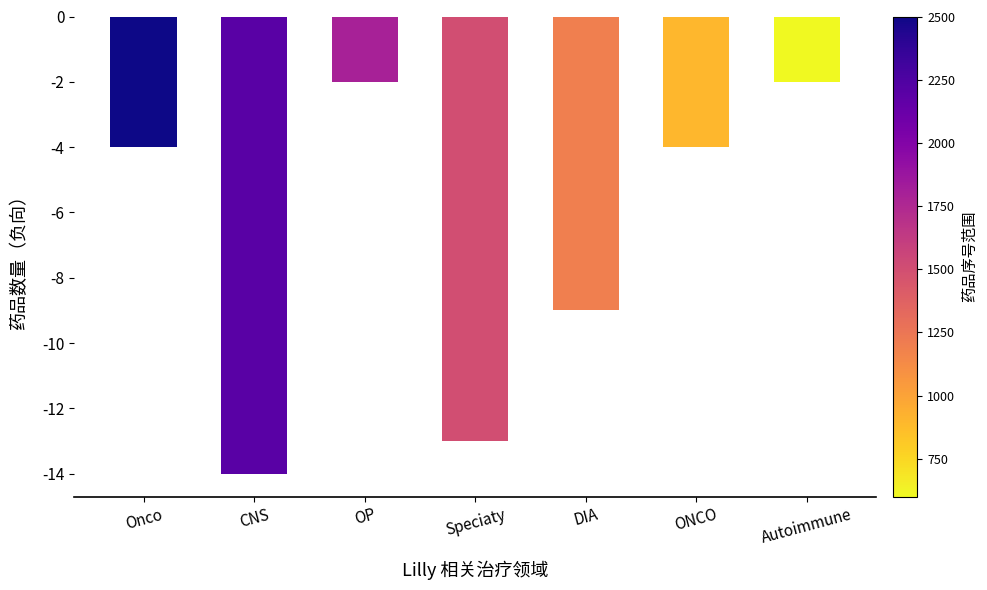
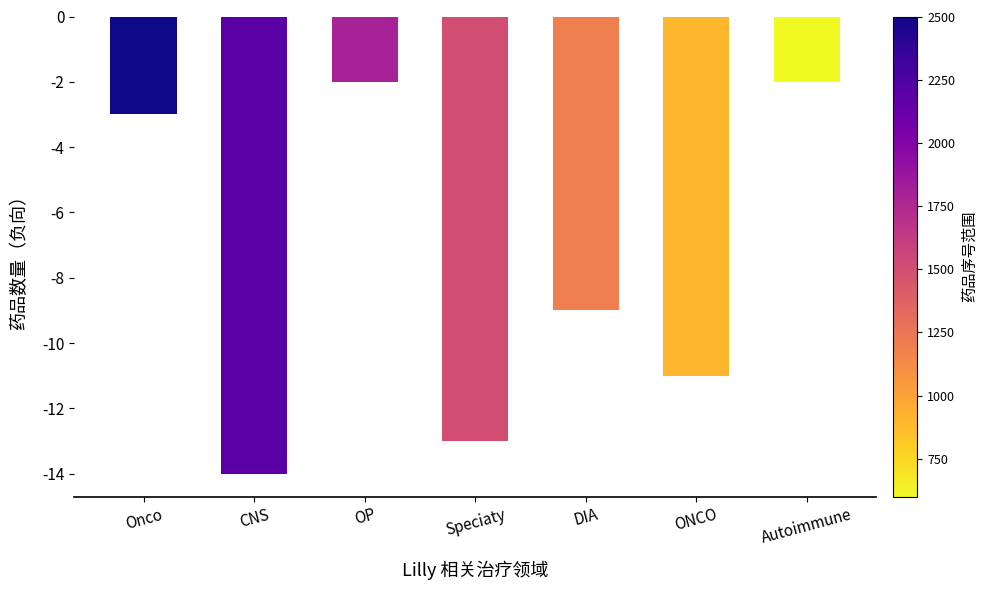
Onco: -4.0 -> -3.0
ONCO: -4.0 -> -11.0
